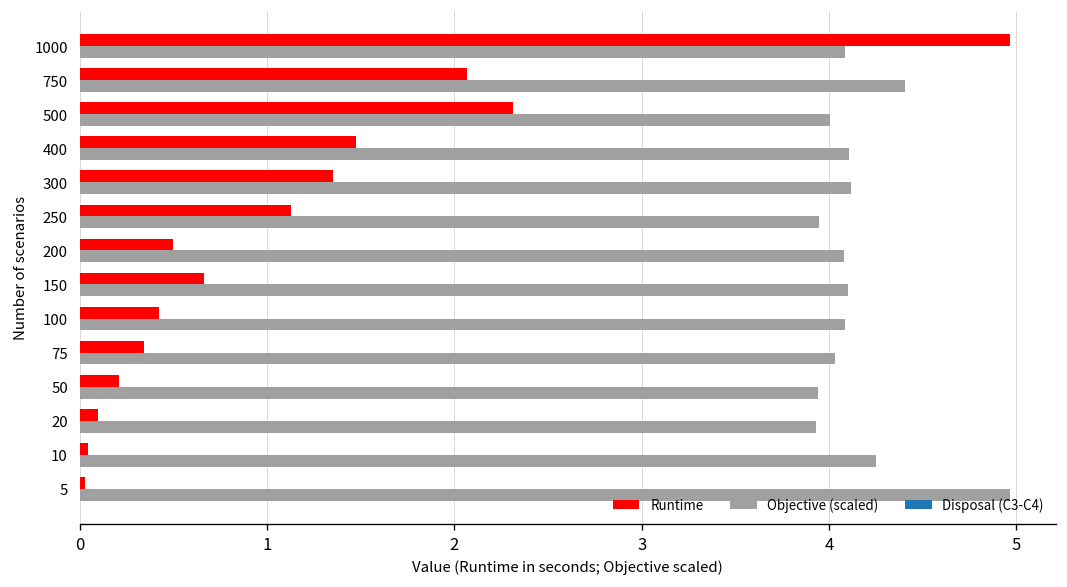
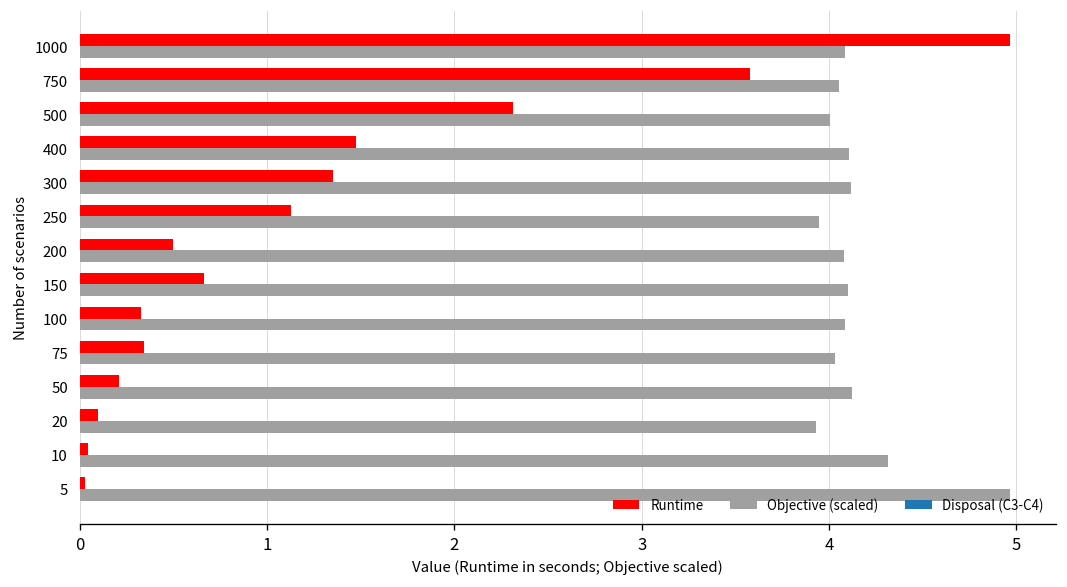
Runtime, 750: 2.07 -> 3.58
Objective (scaled), 750: 4.40 -> 4.06
Runtime, 100: 0.42 -> 0.33
Objective (scaled), 50: 3.94 -> 4.12
Objective (scaled), 10: 4.25 -> 4.31
